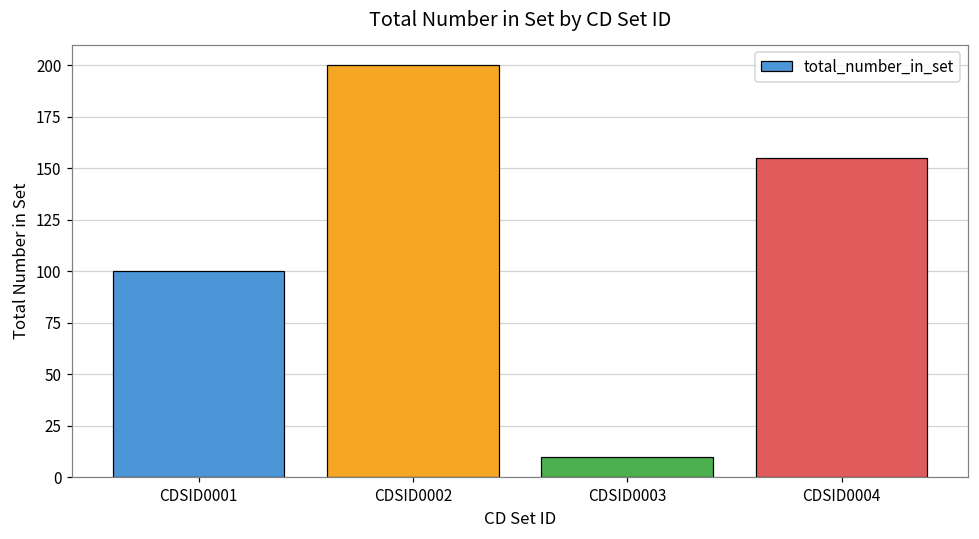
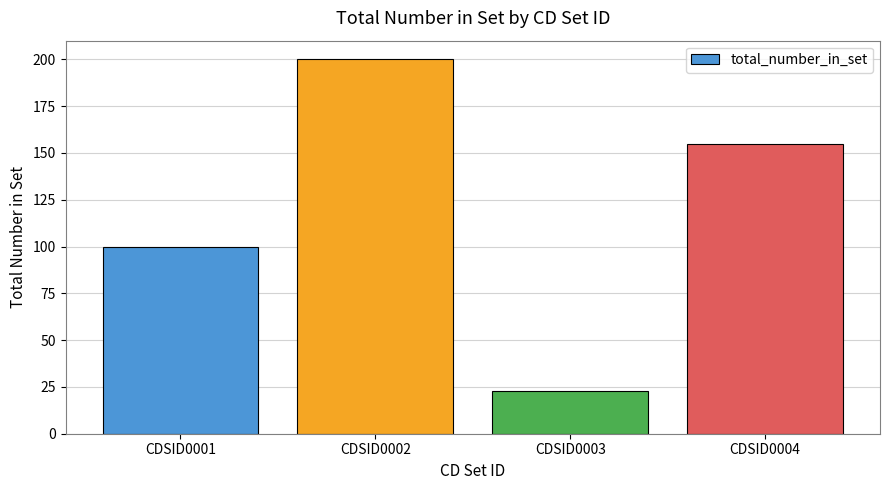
CDSID0003: 10 -> 23
